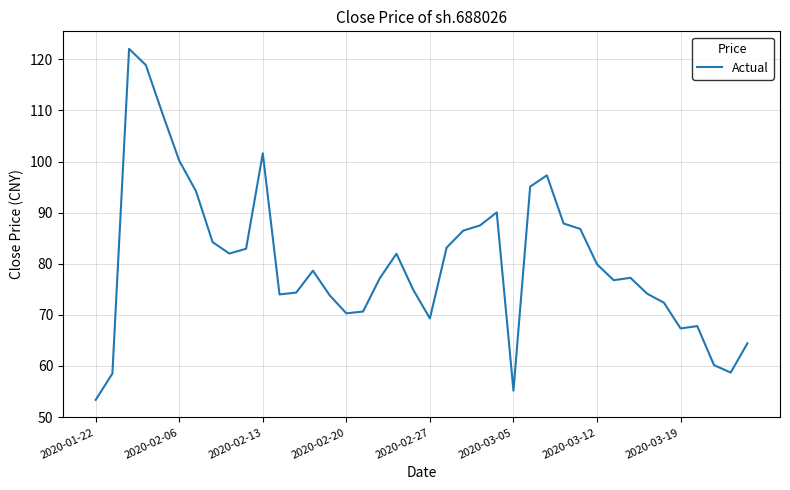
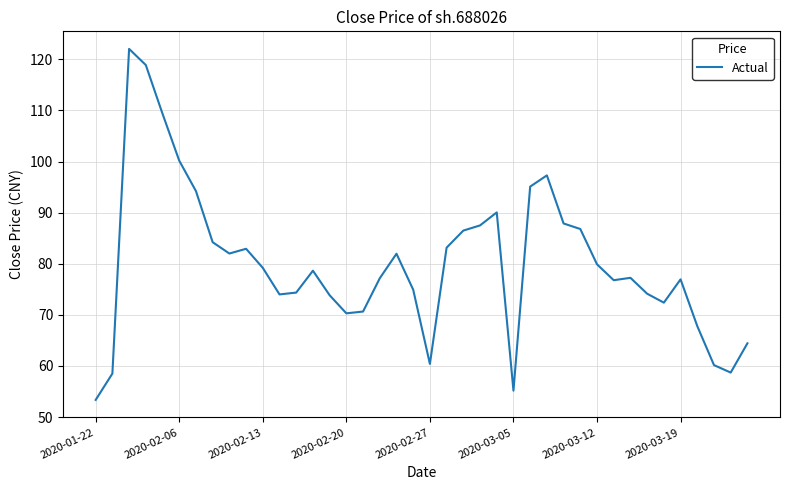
2020-02-13: 102 -> 79
2020-02-27: 69 -> 60
2020-03-19: 67 -> 77
